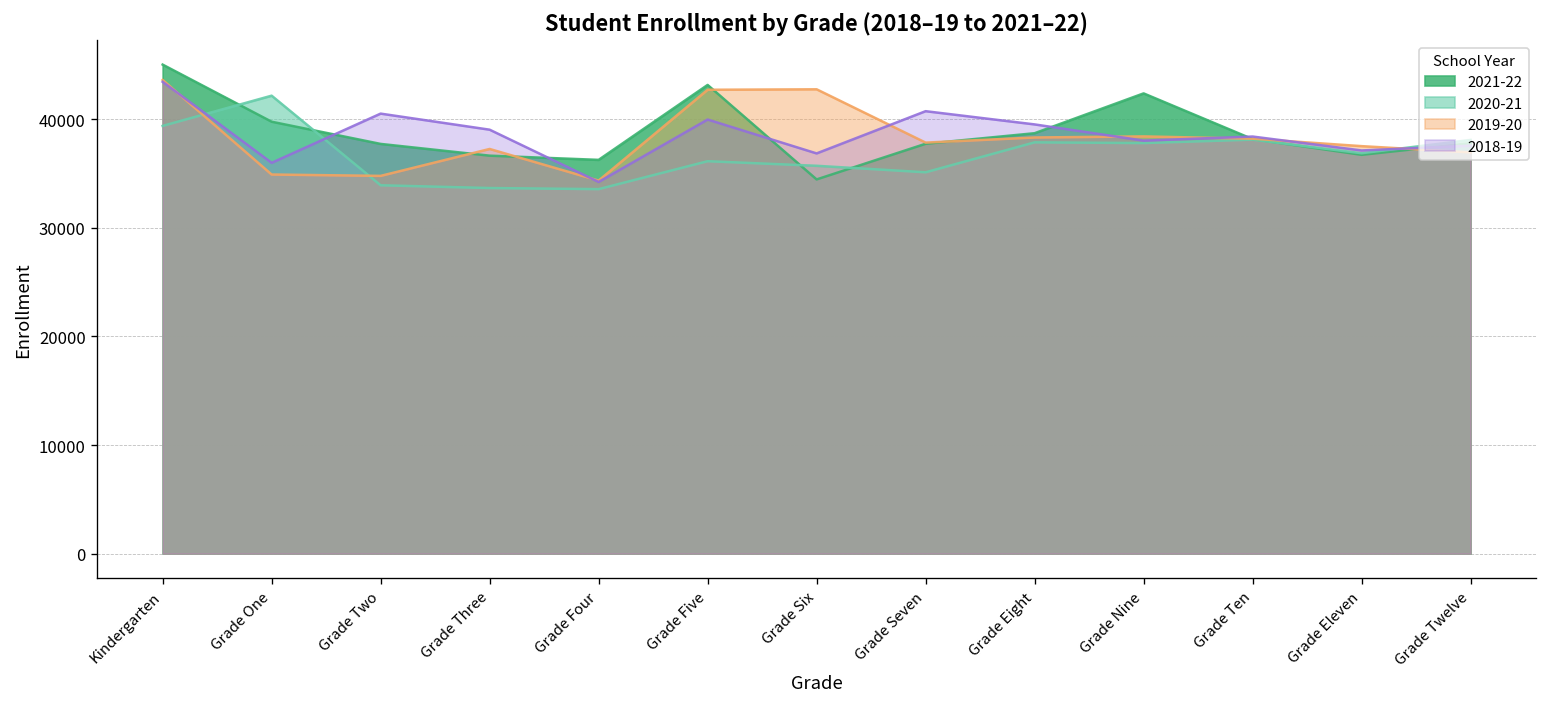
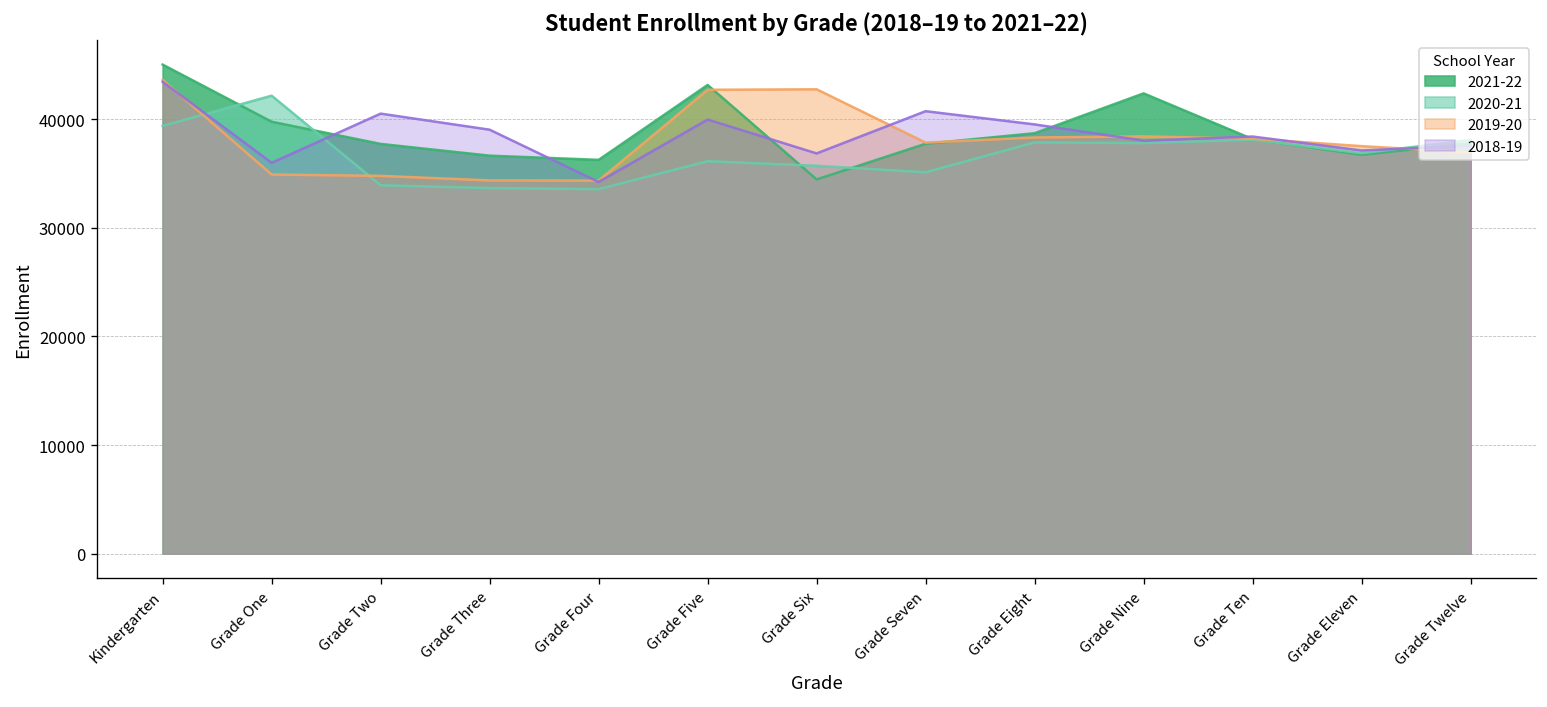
2019-20, Grade Three: 37000 -> 34000
